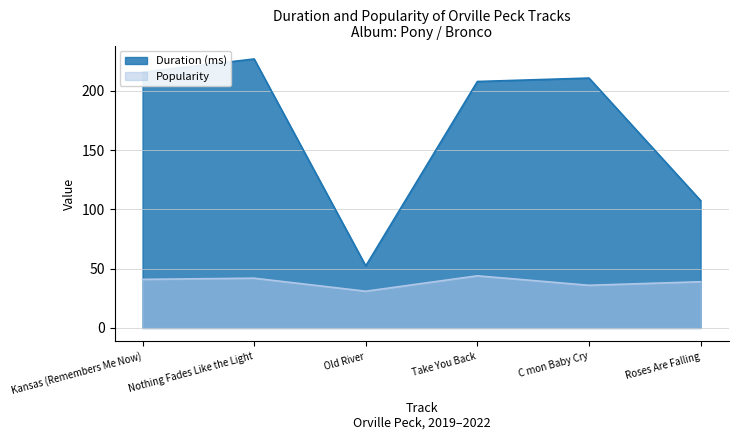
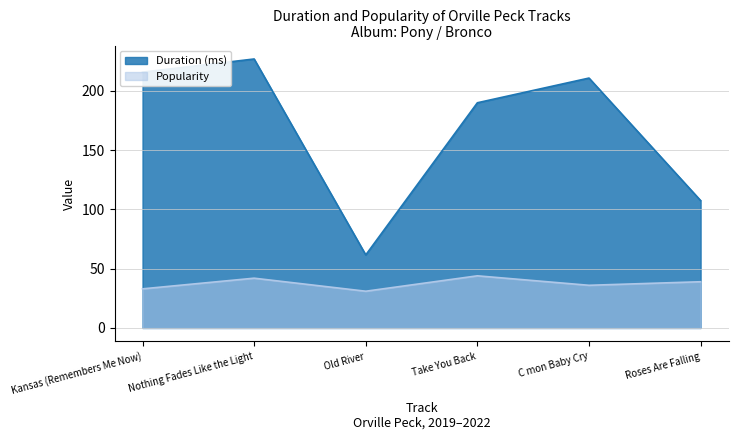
Popularity, Kansas (Remembers Me Now): 41 -> 33
Duration (ms), Old River: 52 -> 62
Duration (ms), Take You Back: 208 -> 190
